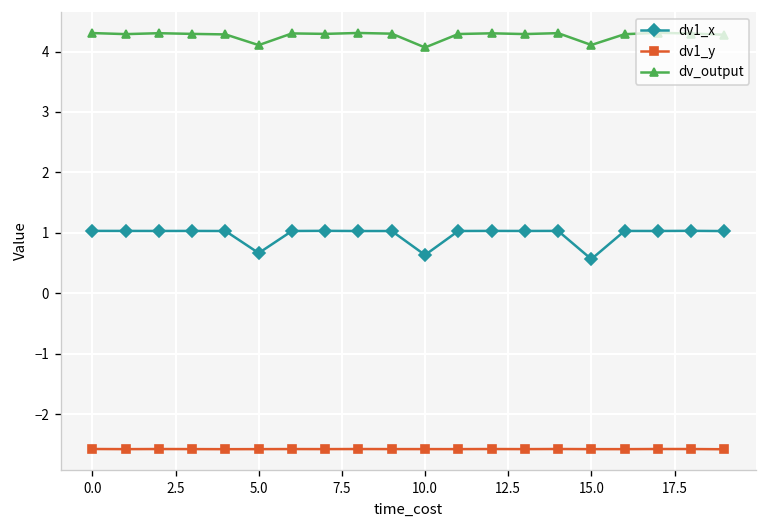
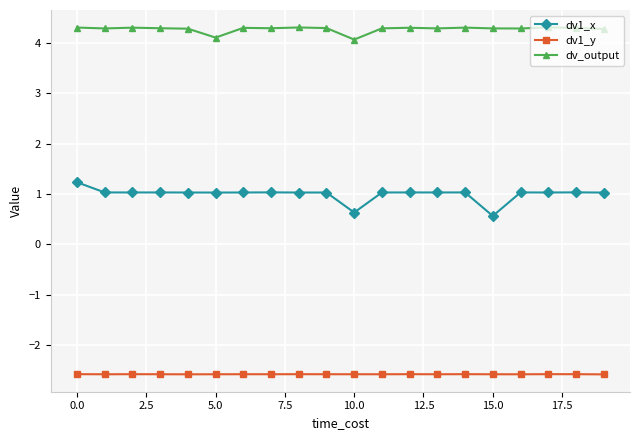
dv1_x, 0.0: 1.0 -> 1.2
dv1_x, 5.0: 0.7 -> 1.0
dv_output, 15.0: 4.1 -> 4.3
